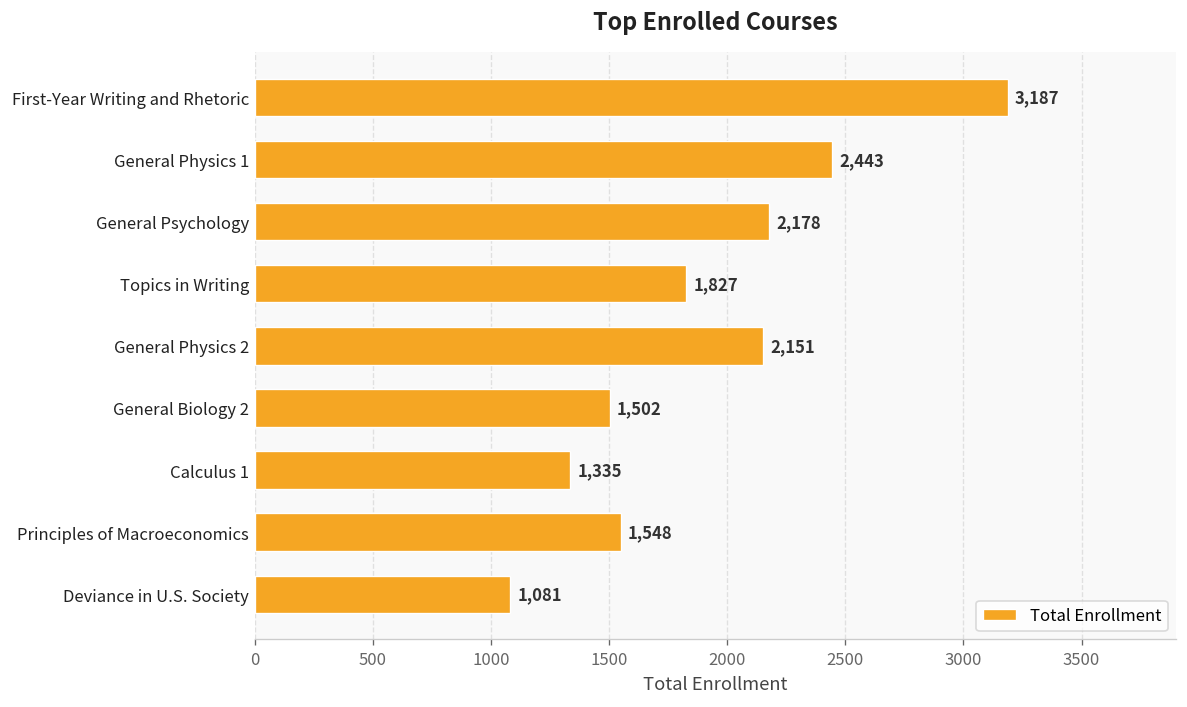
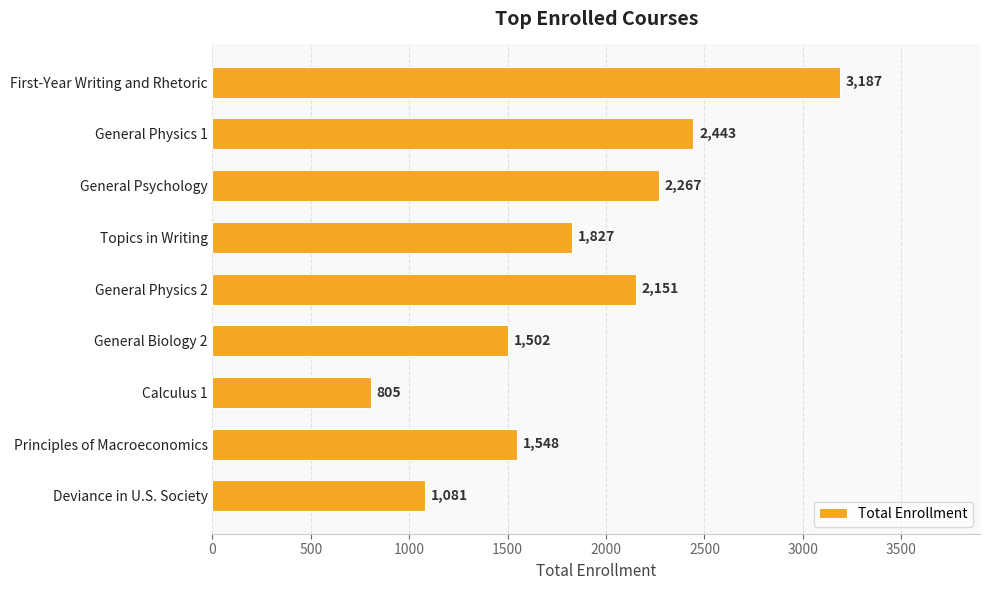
General Psychology: 2,178 -> 2,267
Calculus 1: 1,335 -> 805
